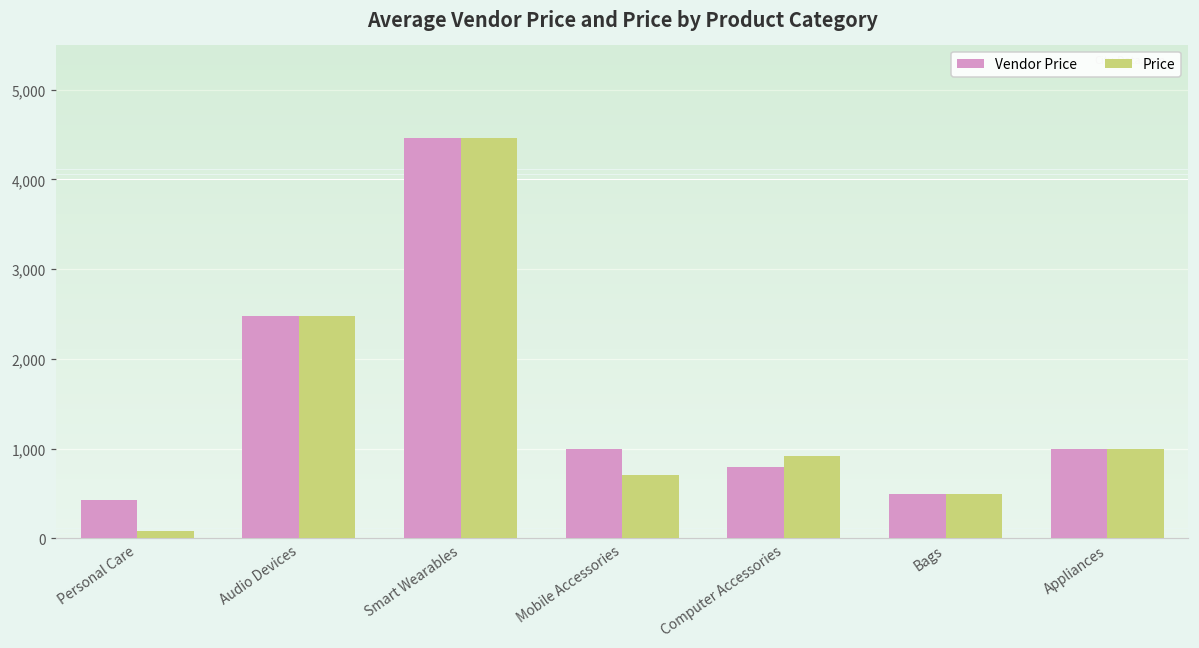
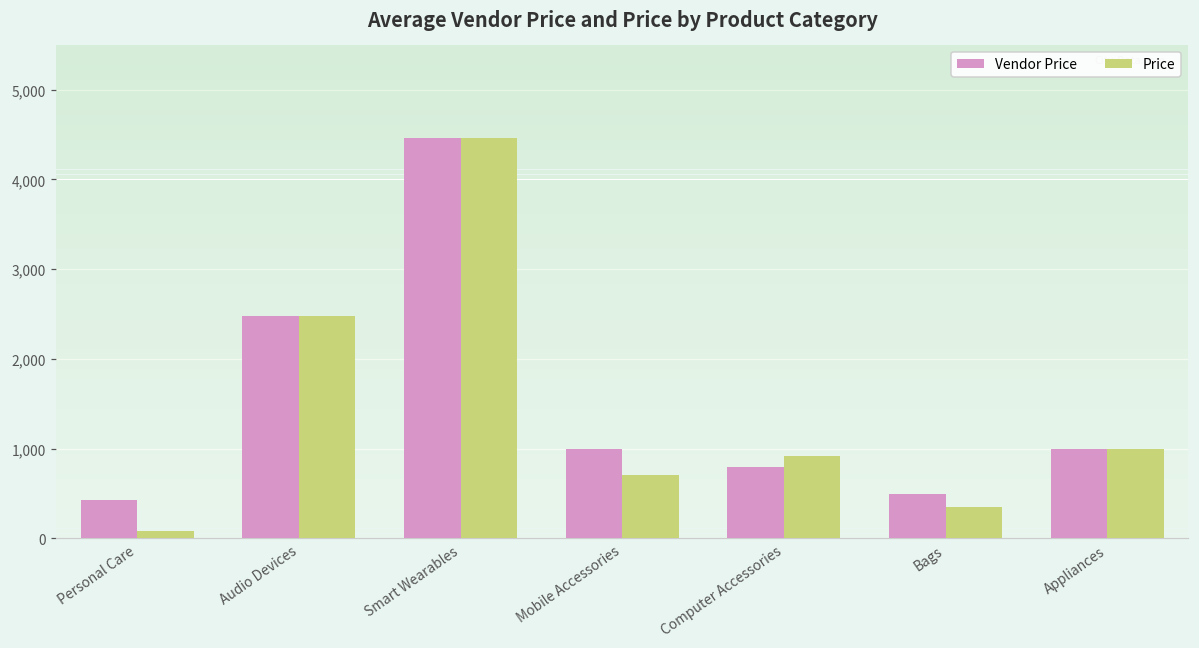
Price, Bags: 500 -> 300
